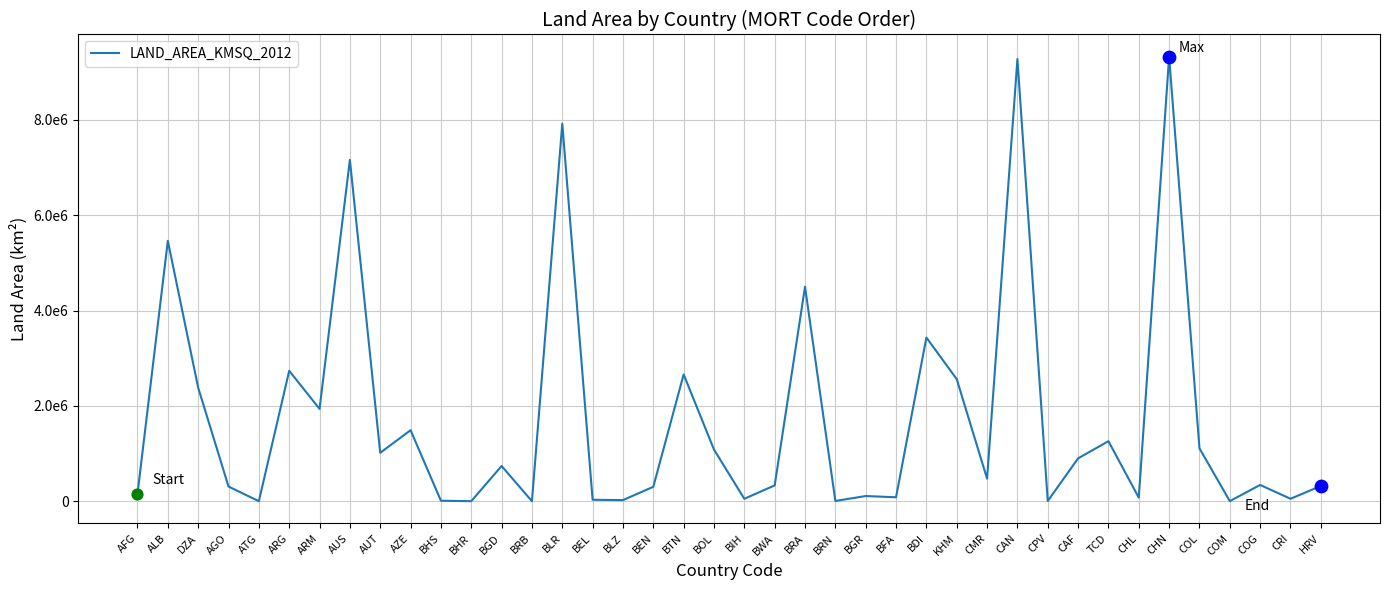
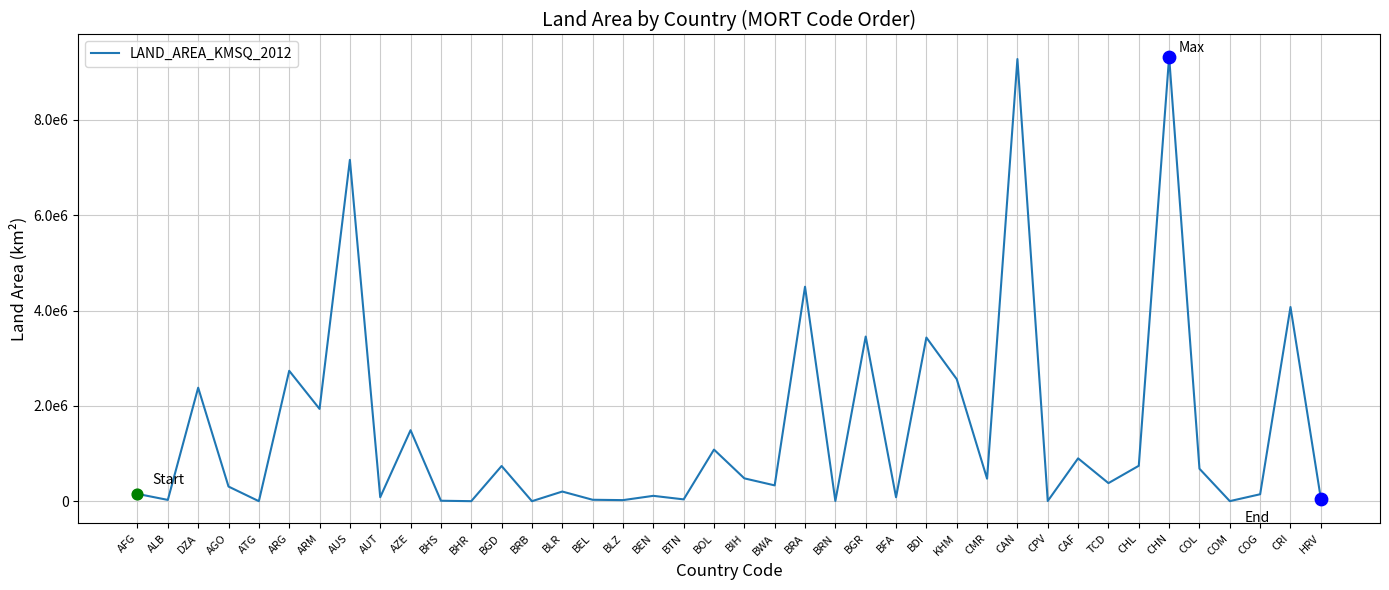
LAND_AREA_KMSQ_2012, ALB: 5500000 -> 0
LAND_AREA_KMSQ_2012, AUT: 1000000 -> 100000
LAND_AREA_KMSQ_2012, BLR: 7900000 -> 200000
LAND_AREA_KMSQ_2012, BEN: 300000 -> 100000
LAND_AREA_KMSQ_2012, BTN: 2700000 -> 0
LAND_AREA_KMSQ_2012, BIH: 100000 -> 500000
LAND_AREA_KMSQ_2012, BGR: 100000 -> 3500000
LAND_AREA_KMSQ_2012, TCD: 1300000 -> 400000
LAND_AREA_KMSQ_2012, CHL: 100000 -> 700000
LAND_AREA_KMSQ_2012, COL: 1100000 -> 700000
LAND_AREA_KMSQ_2012, COG: 300000 -> 100000
LAND_AREA_KMSQ_2012, CRI: 100000 -> 4100000
LAND_AREA_KMSQ_2012, HRV: 300000 -> 100000
